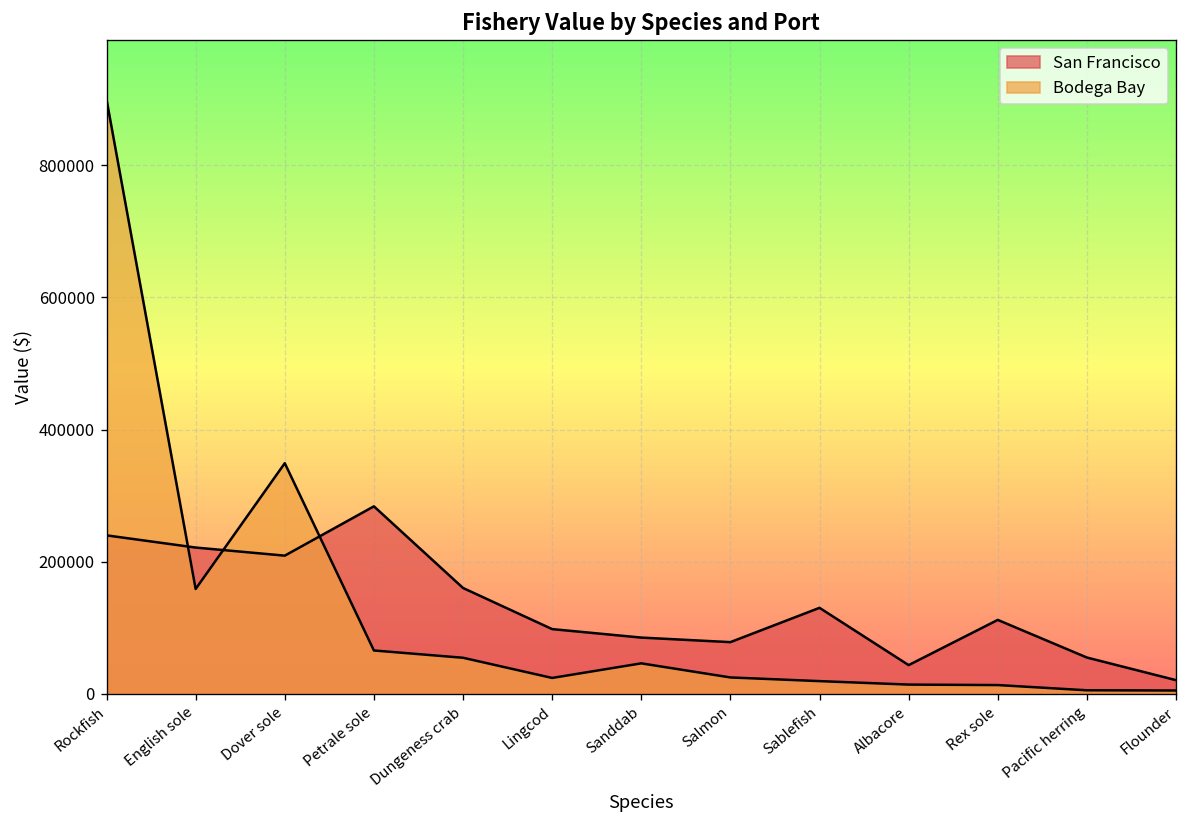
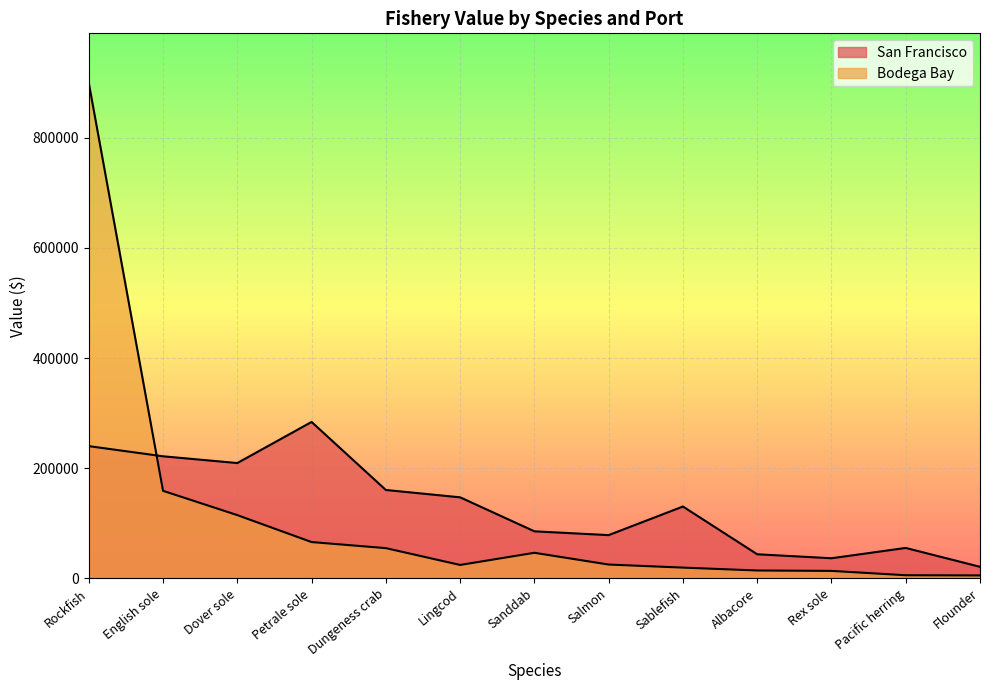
Bodega Bay, Dover sole: 350000 -> 110000
San Francisco, Lingcod: 100000 -> 150000
San Francisco, Rex sole: 110000 -> 40000
